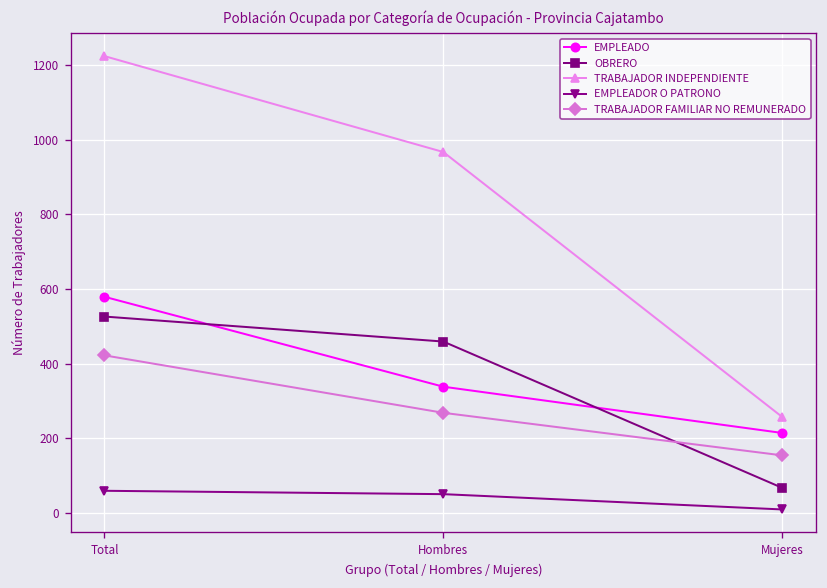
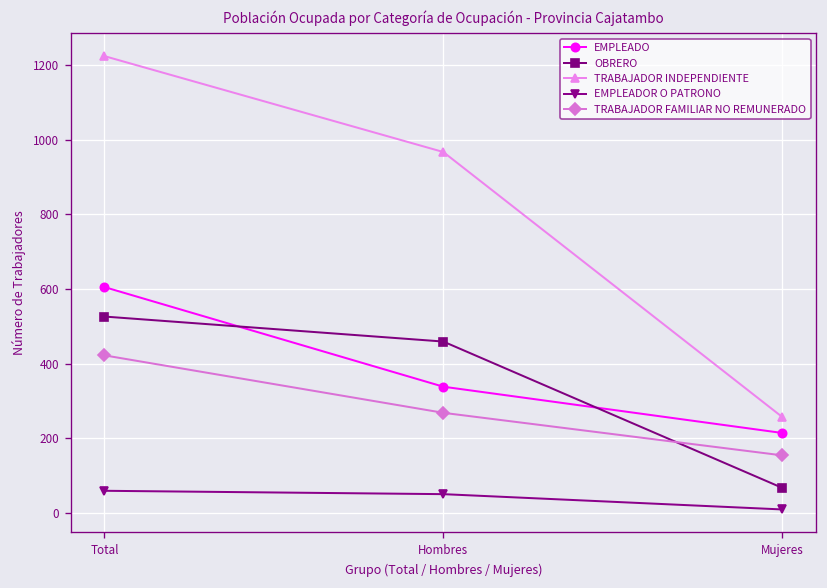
EMPLEADO, Total: 580 -> 610
